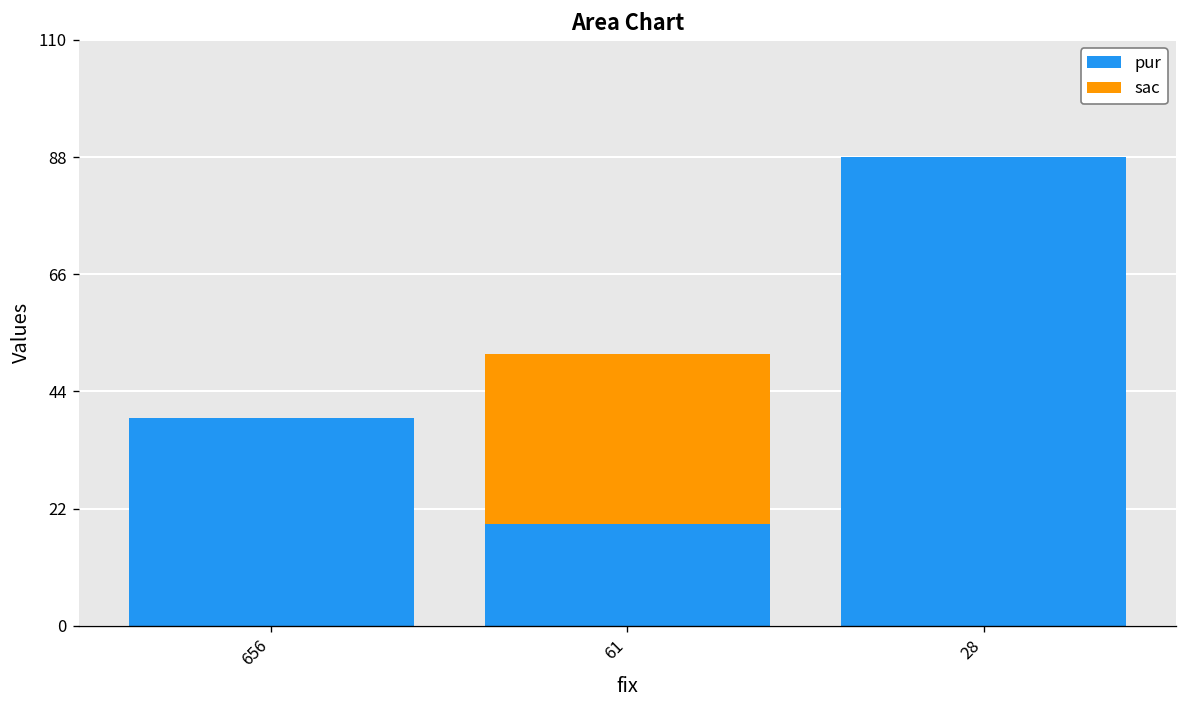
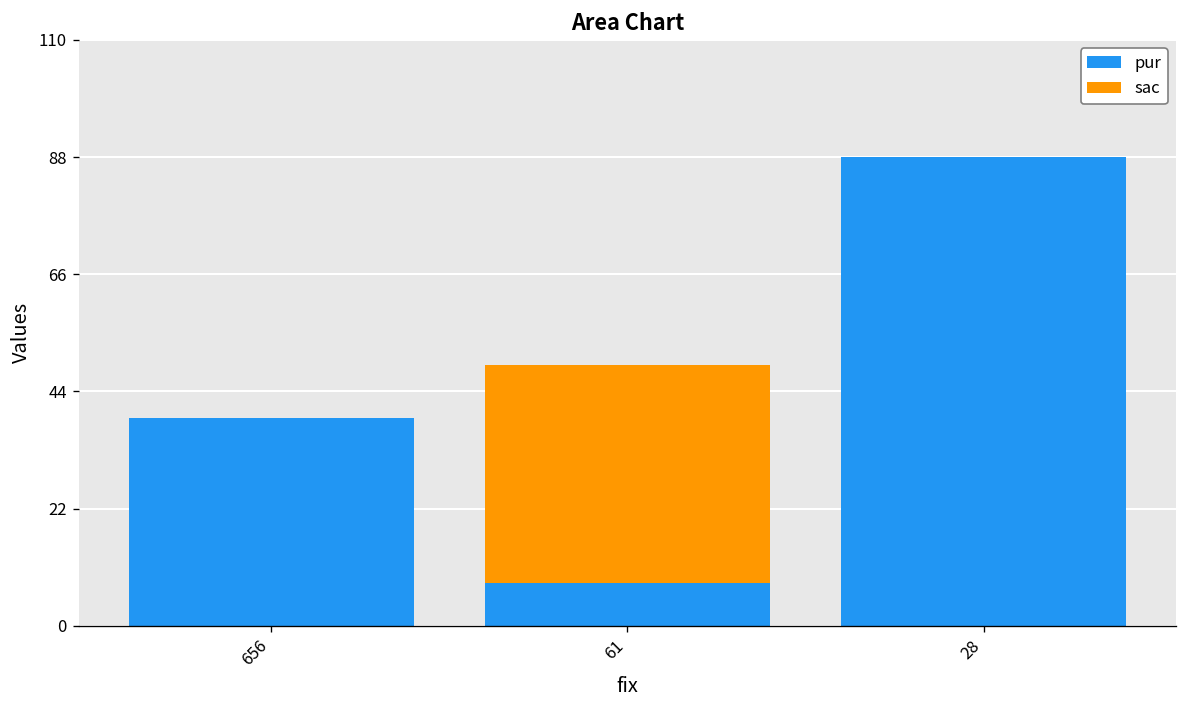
pur, 61: 19 -> 8
sac, 61: 32 -> 41
